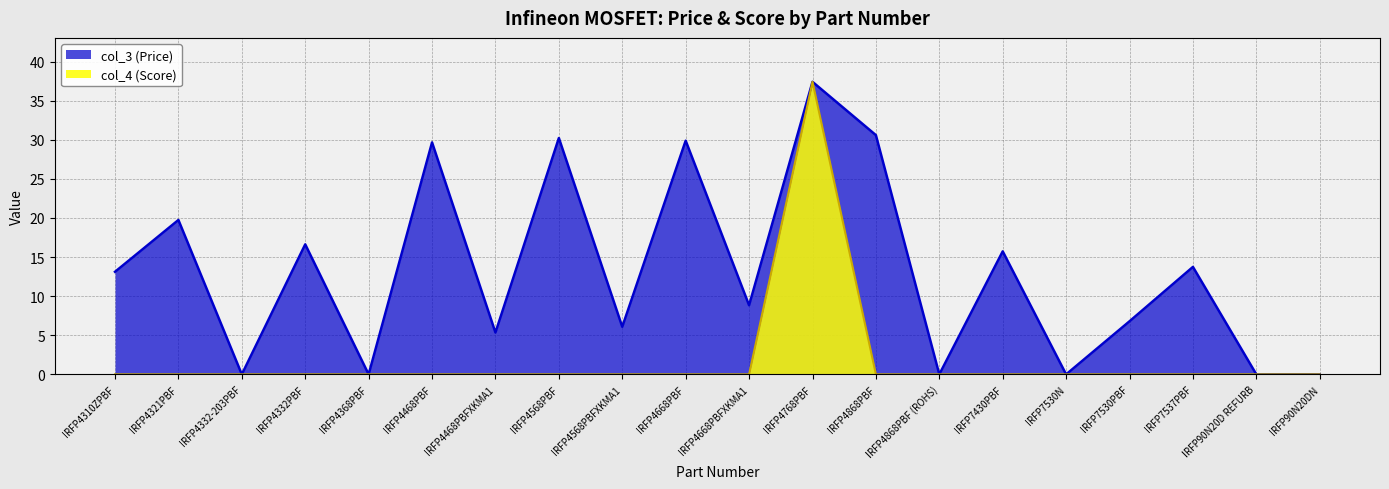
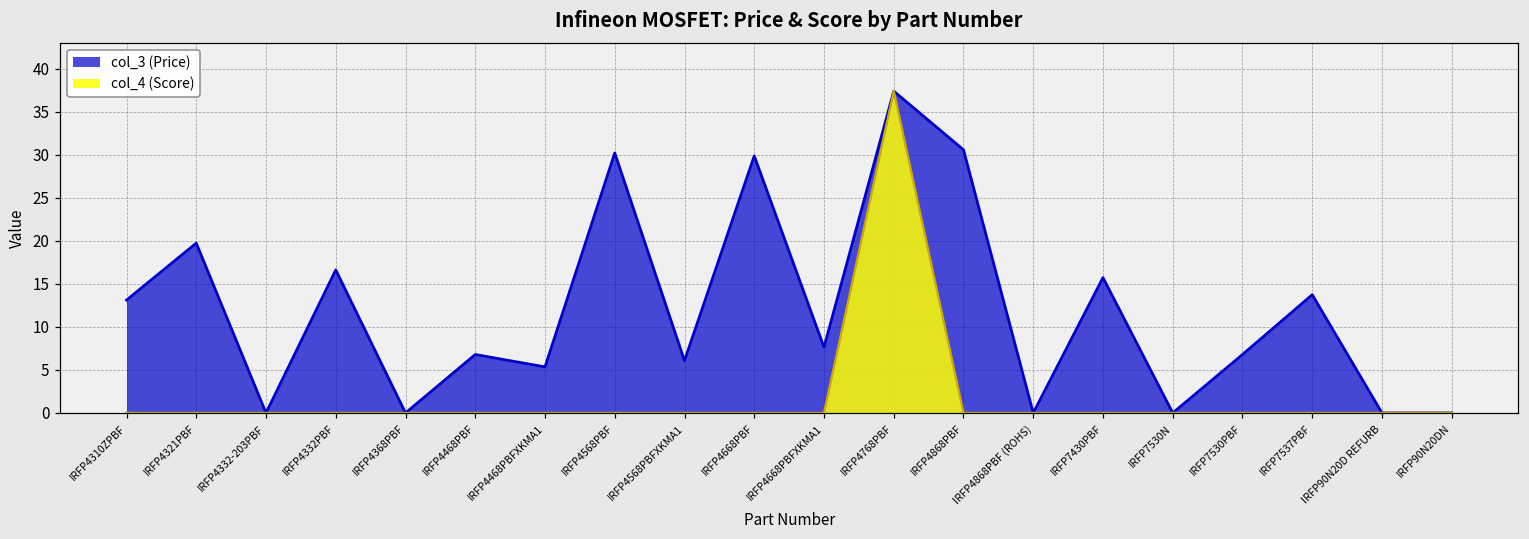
col_3 (Price), IRFP4468PBF: 30 -> 7
col_3 (Price), IRFP4668PBFXKMA1: 9 -> 8
